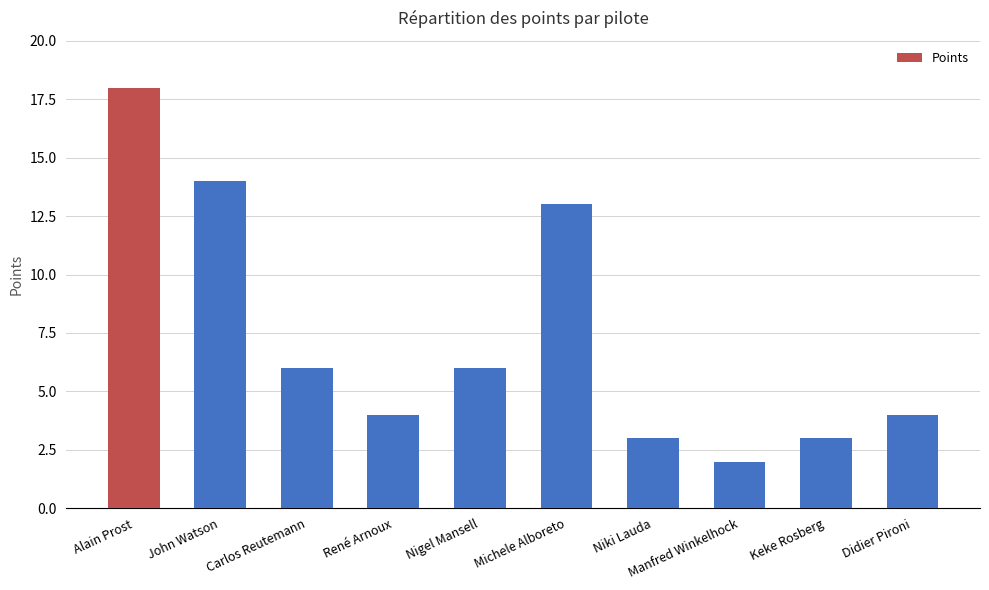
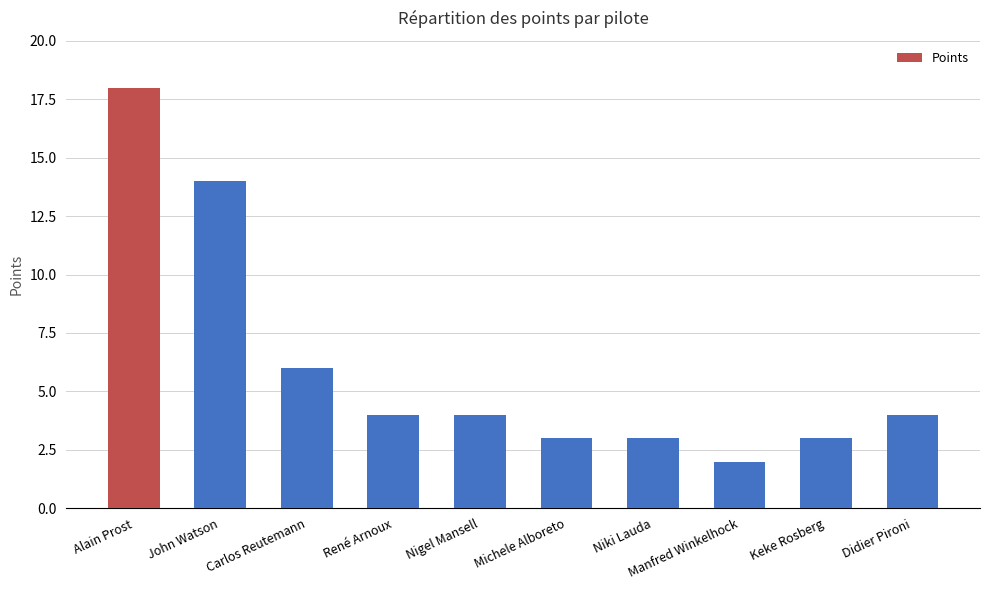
Nigel Mansell: 6 -> 4
Michele Alboreto: 13 -> 3
